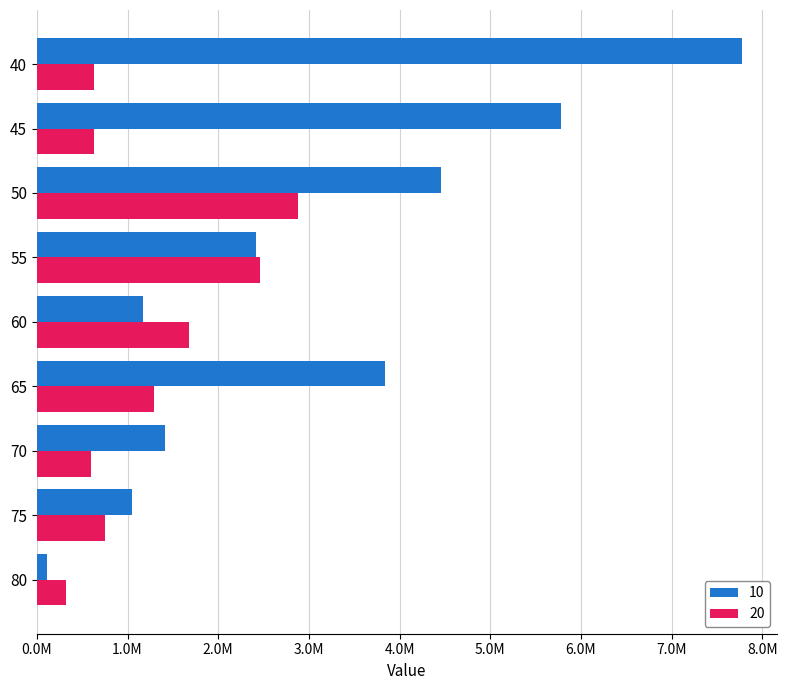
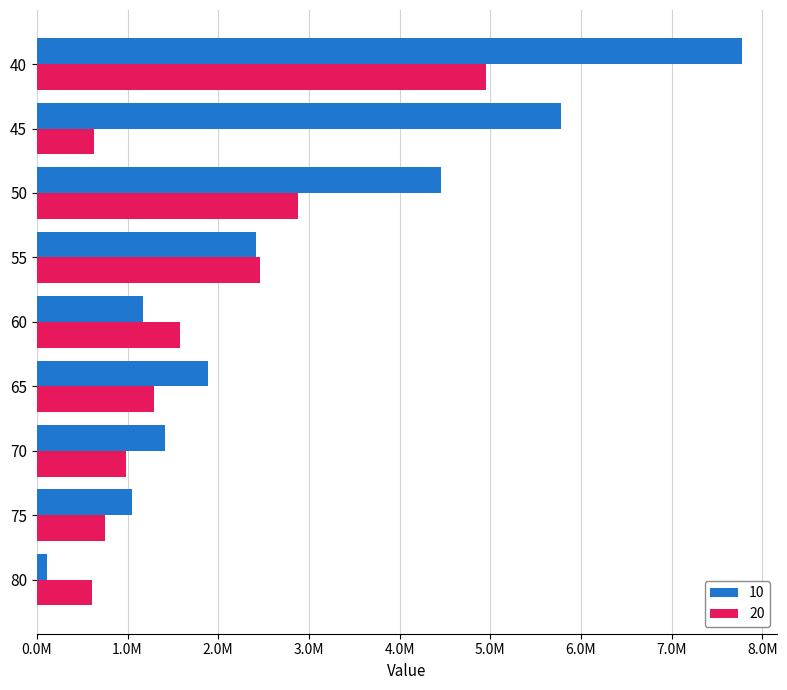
20, 40: 600000 -> 5000000
20, 60: 1700000 -> 1600000
10, 65: 3800000 -> 1900000
20, 70: 600000 -> 1000000
20, 80: 300000 -> 600000
